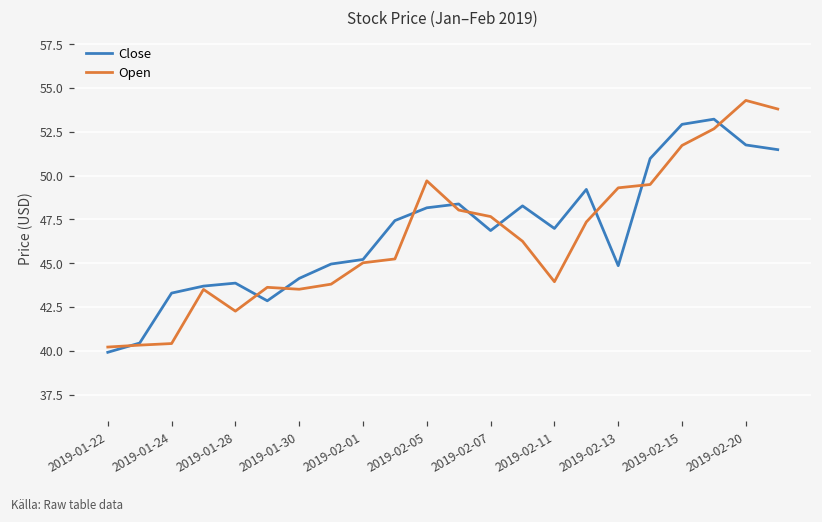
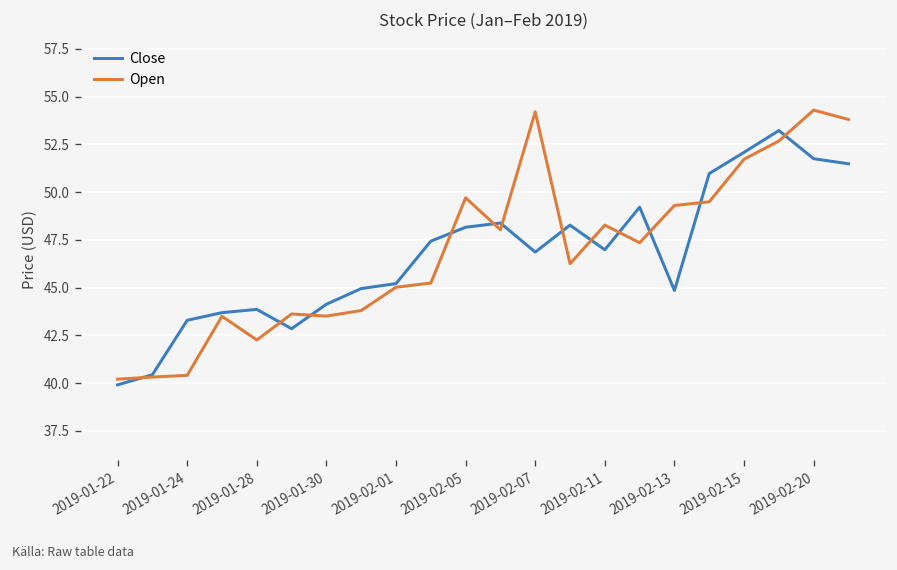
Open, 2019-02-07: 47.7 -> 54.2
Open, 2019-02-11: 43.9 -> 48.3
Close, 2019-02-15: 52.9 -> 52.1
